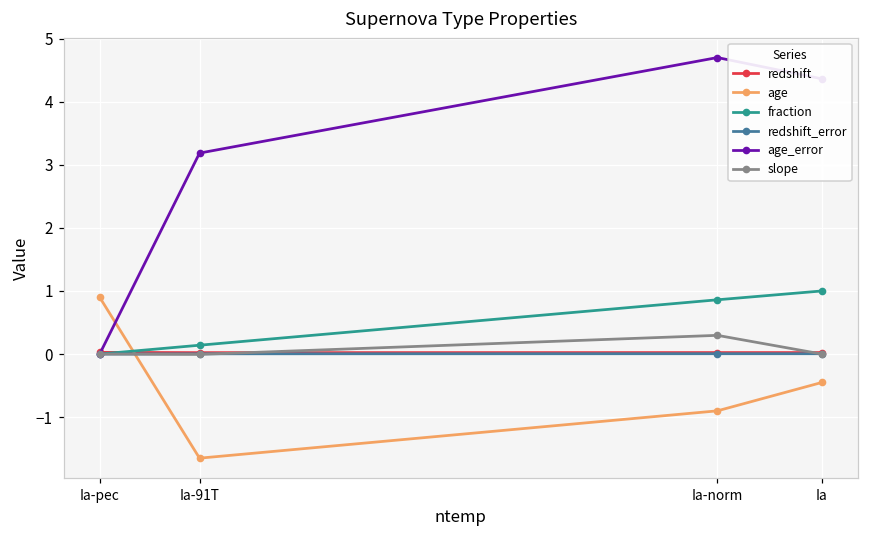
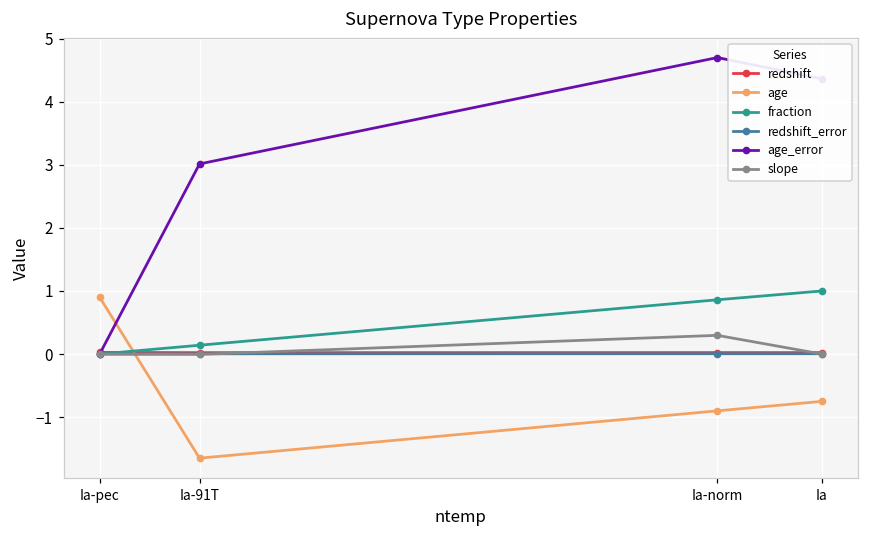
age_error, Ia-91T: 3.2 -> 3.0
age, Ia: -0.5 -> -0.8
